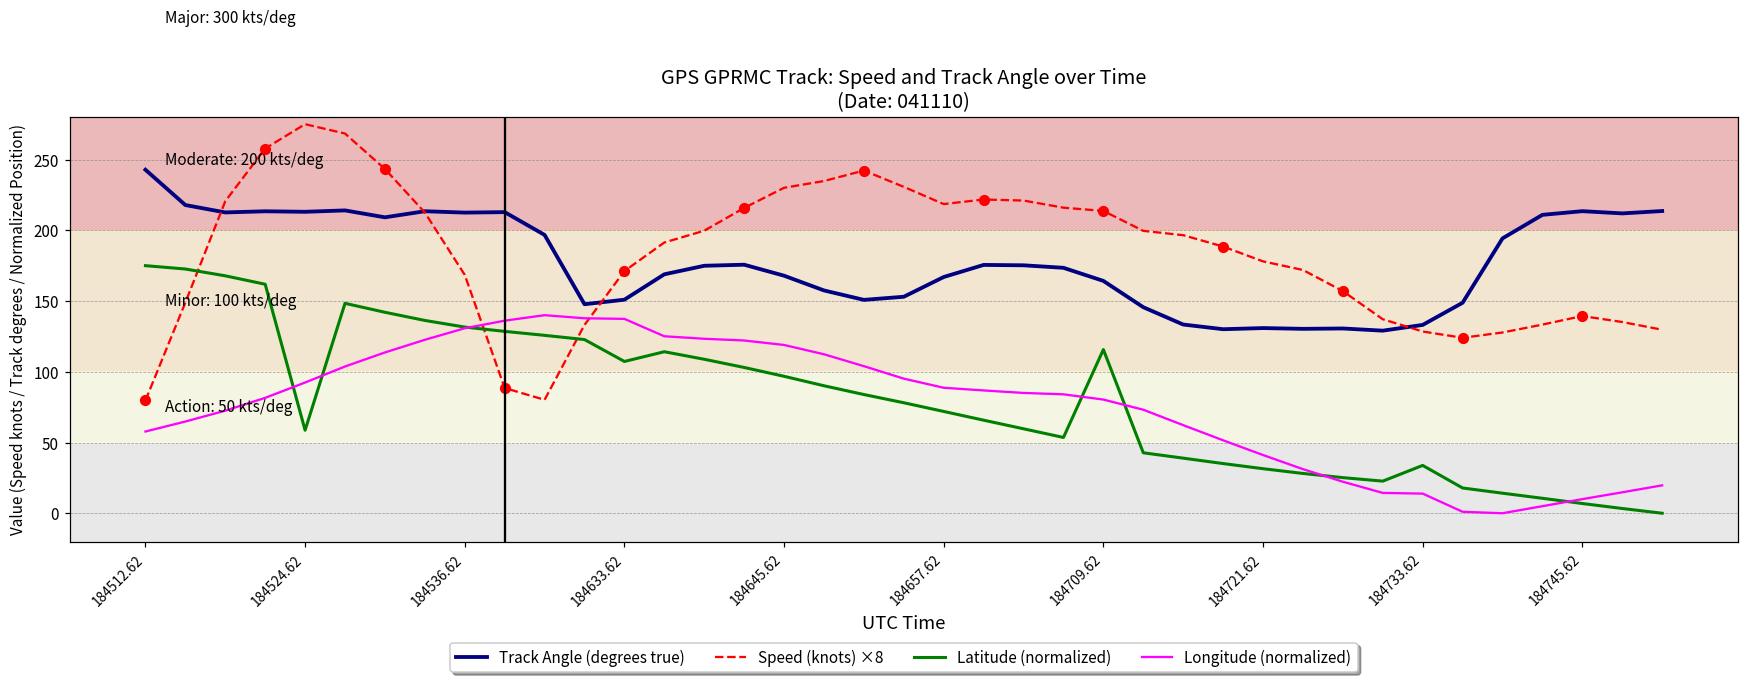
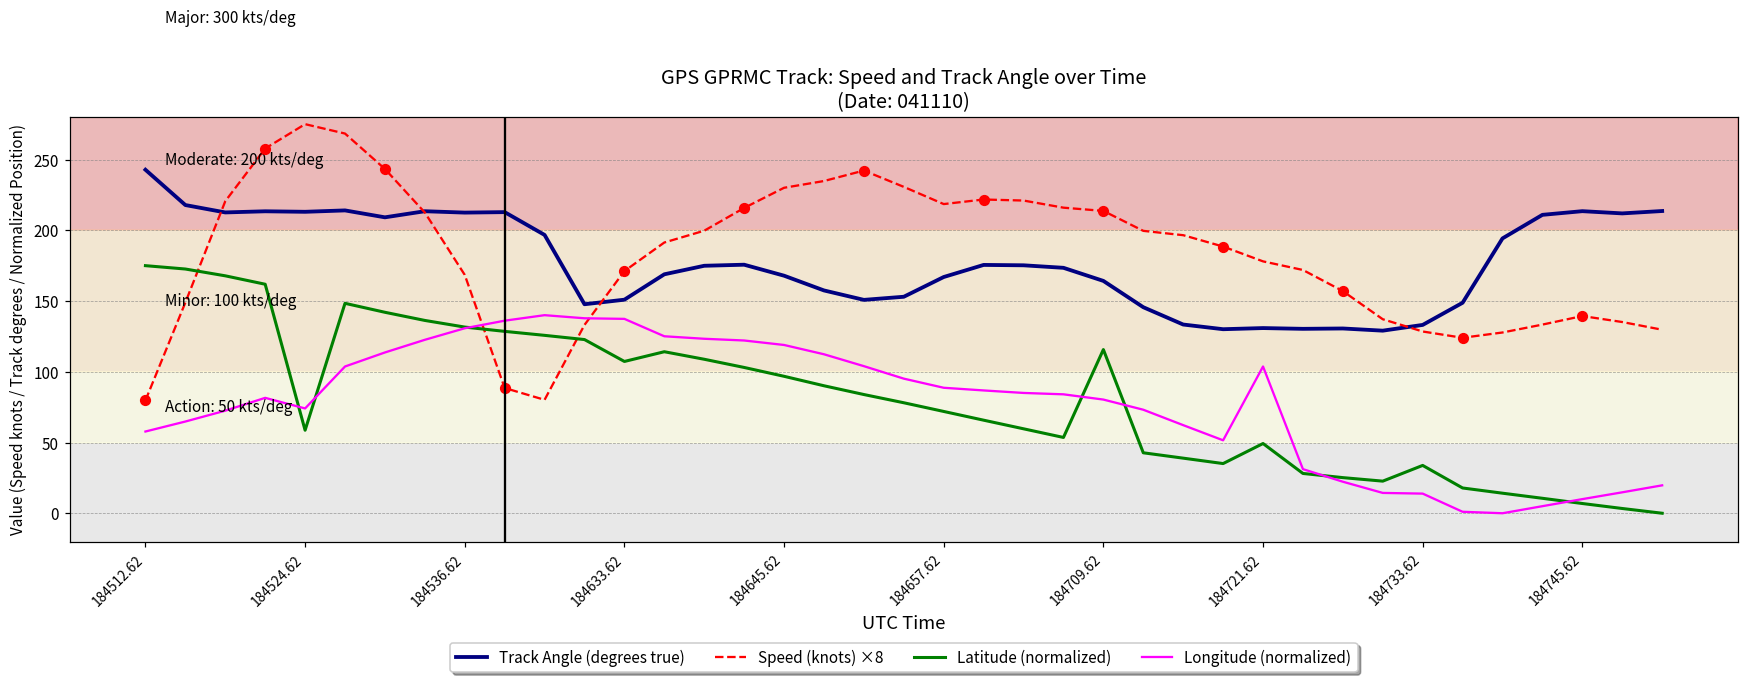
Longitude (normalized), 184524.62: 92 -> 74
Latitude (normalized), 184721.62: 31 -> 49
Longitude (normalized), 184721.62: 41 -> 104
